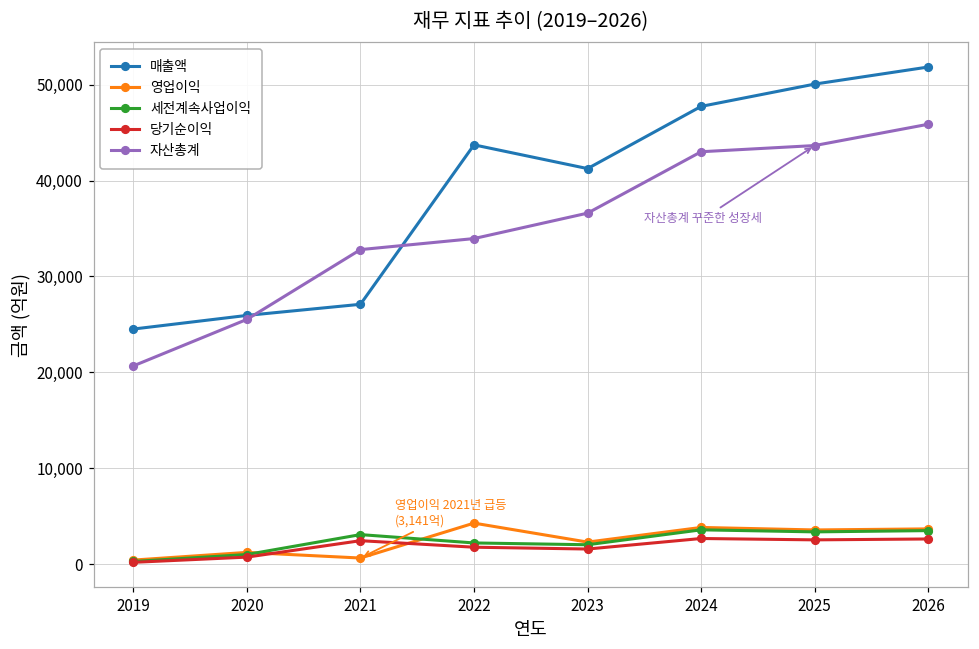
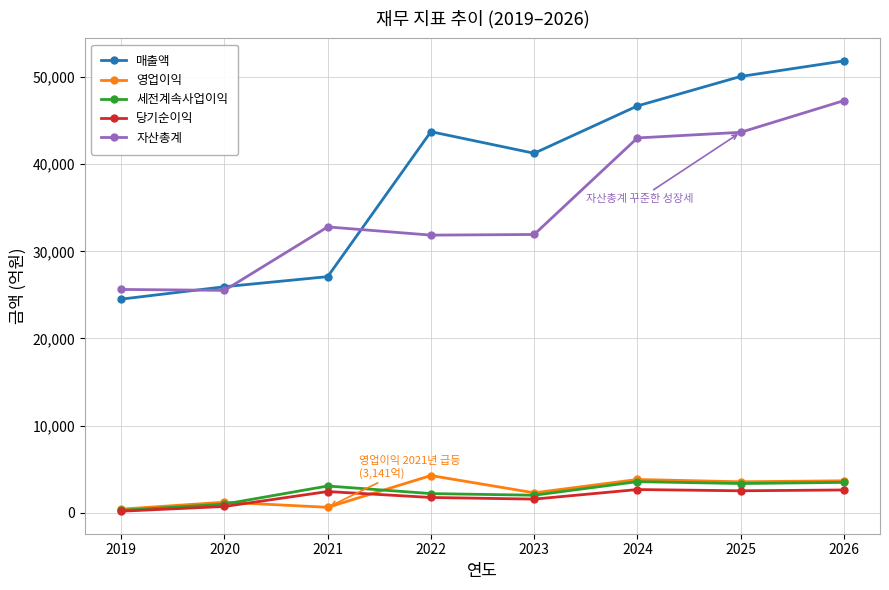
자산총계, 2019: 21,000 -> 26,000
자산총계, 2022: 34,000 -> 32,000
자산총계, 2023: 37,000 -> 32,000
매출액, 2024: 48,000 -> 47,000
자산총계, 2026: 46,000 -> 47,000
